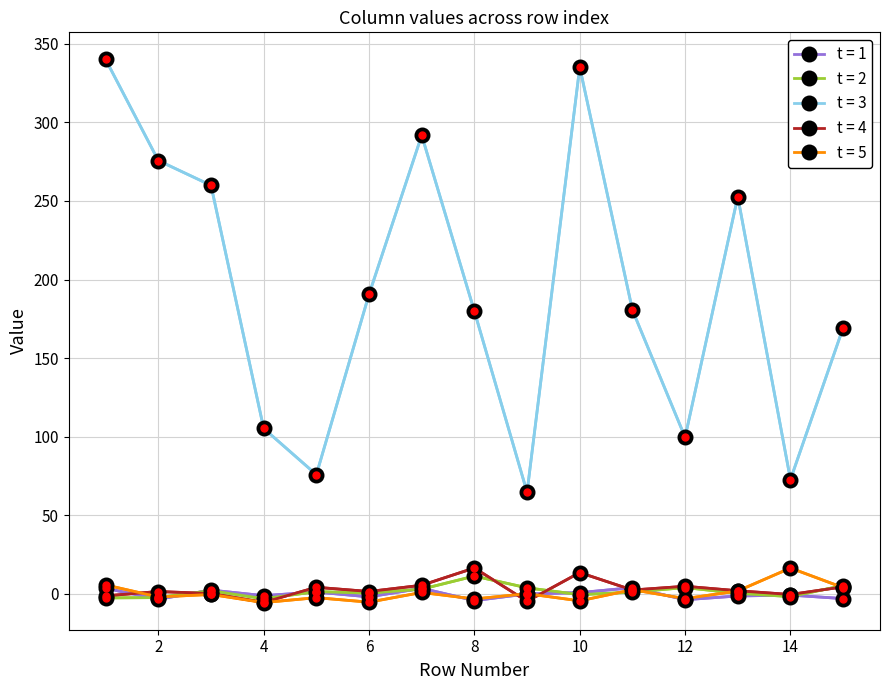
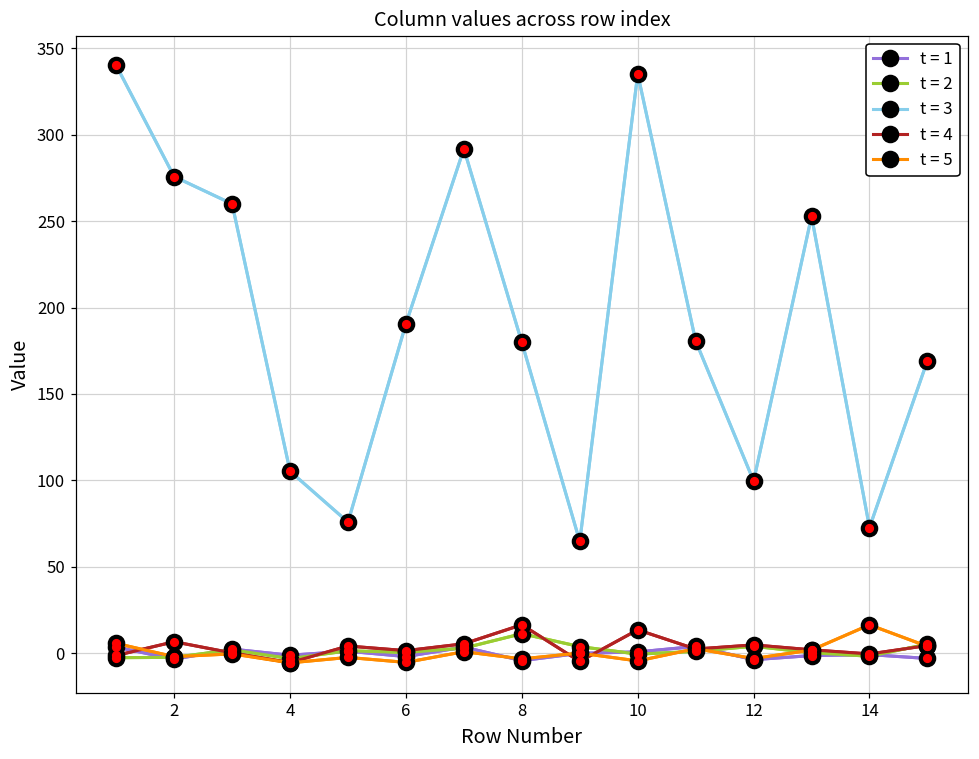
t = 4, 2: 1 -> 7
